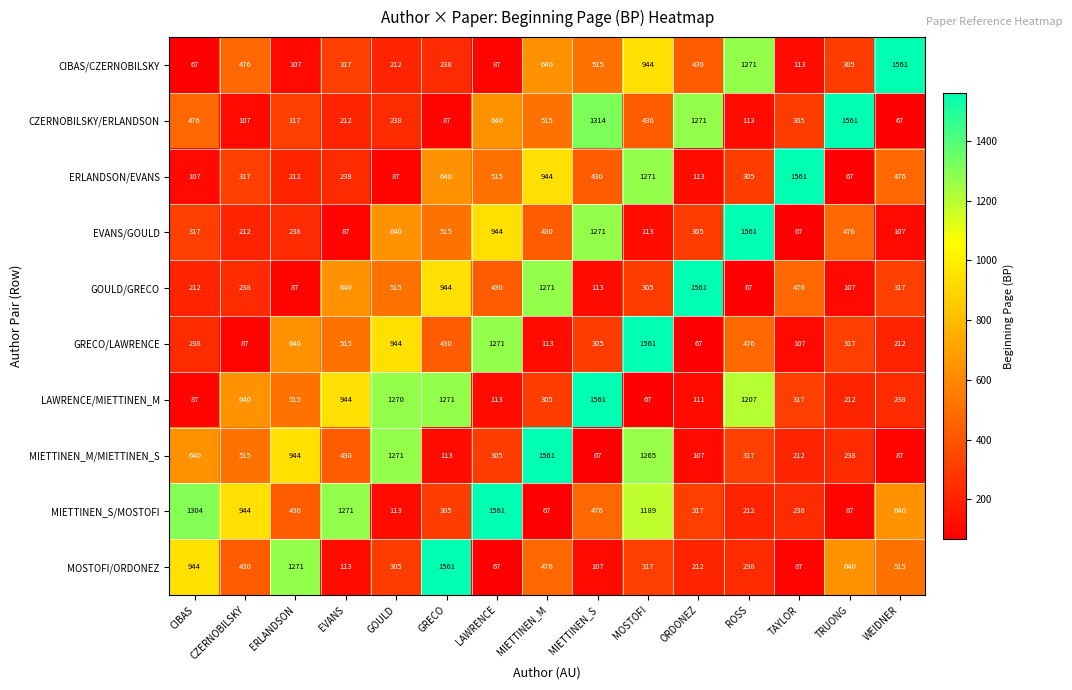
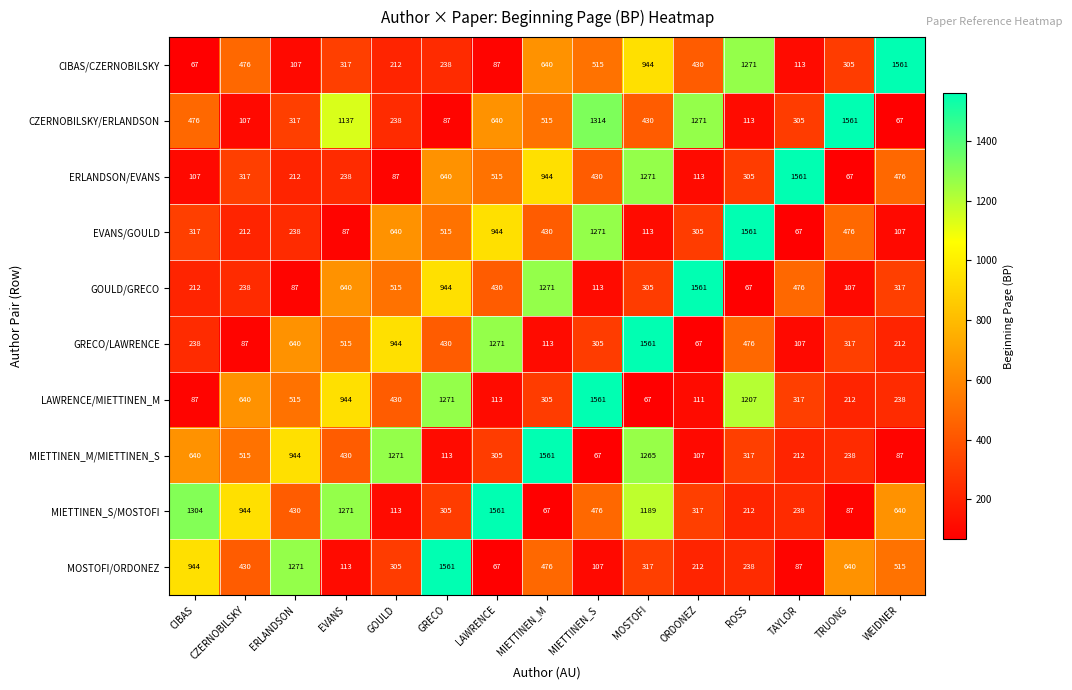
CZERNOBILSKY/ERLANDSON, EVANS: 212 -> 1137
LAWRENCE/MIETTINEN_M, GOULD: 1270 -> 430
